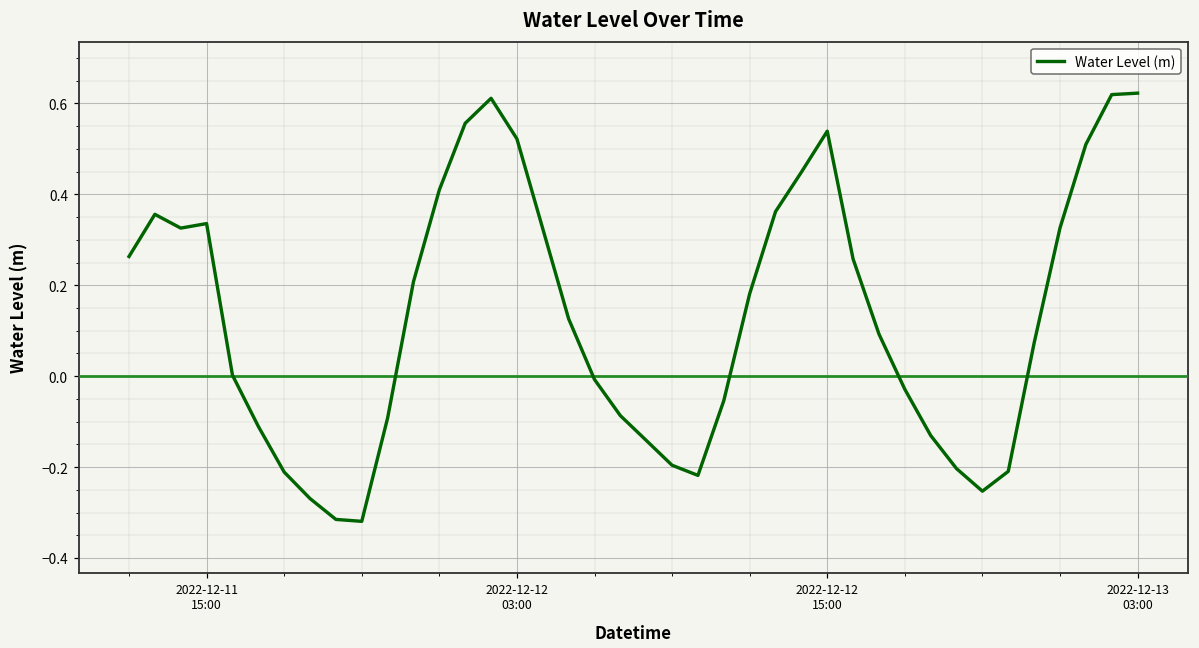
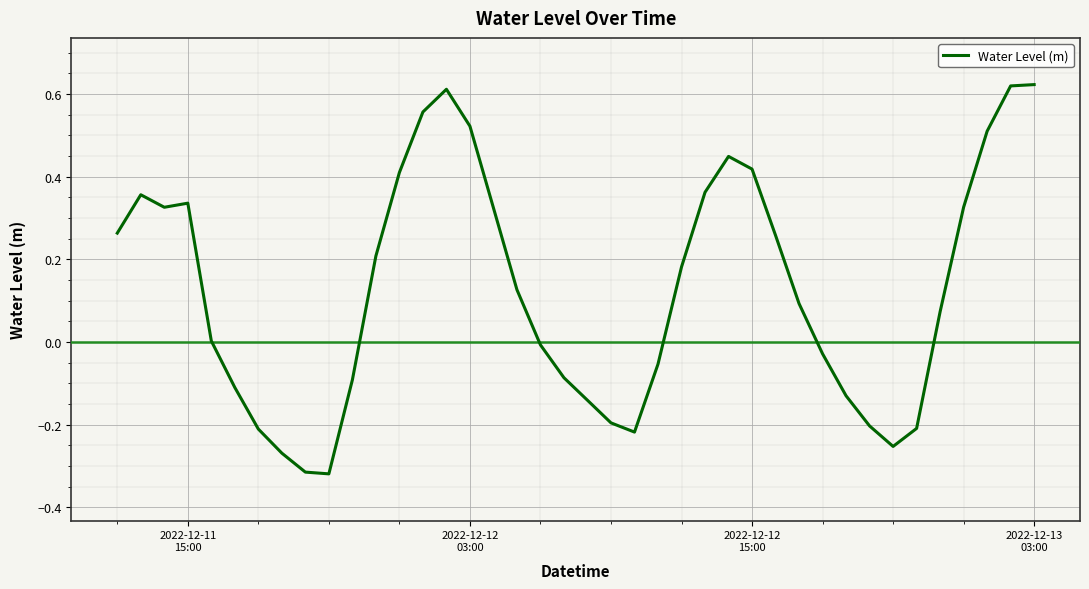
2022-12-12 15:00: 0.54 -> 0.42
